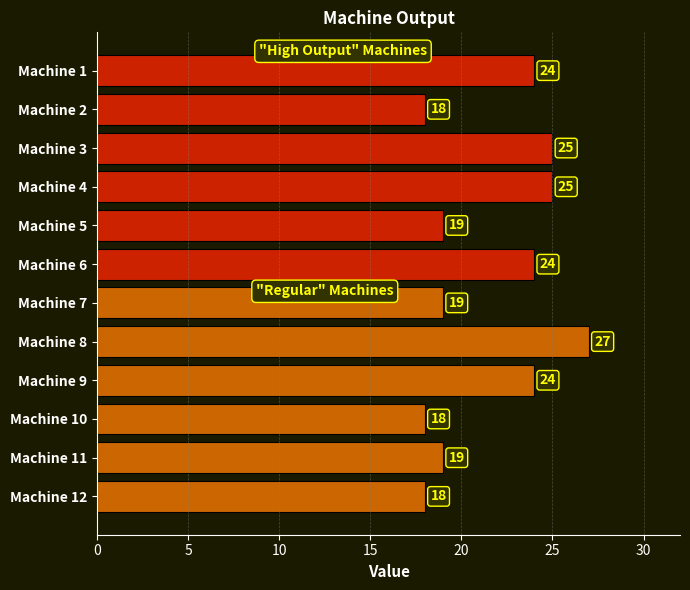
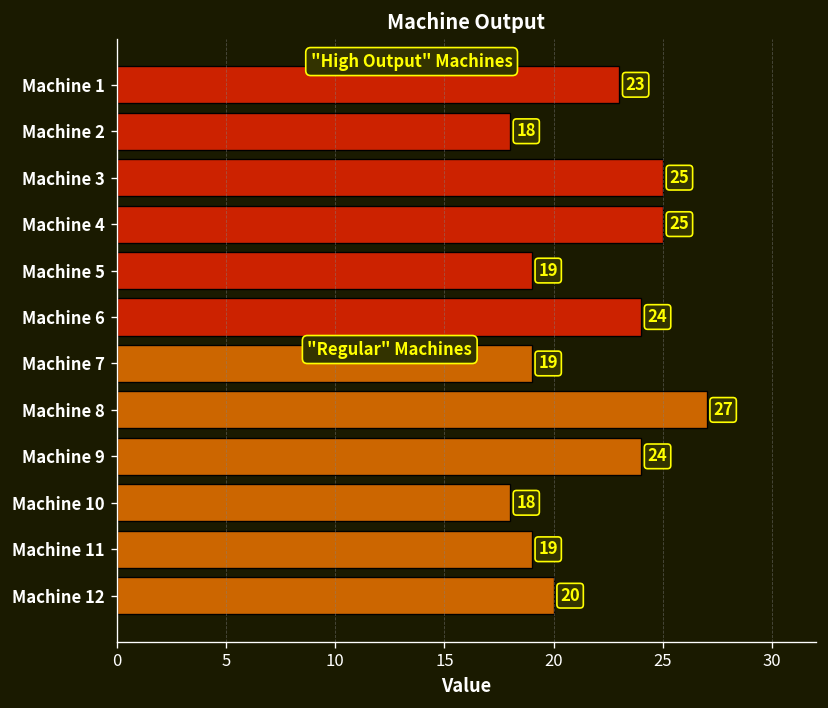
Machine 1: 24 -> 23
Machine 12: 18 -> 20
